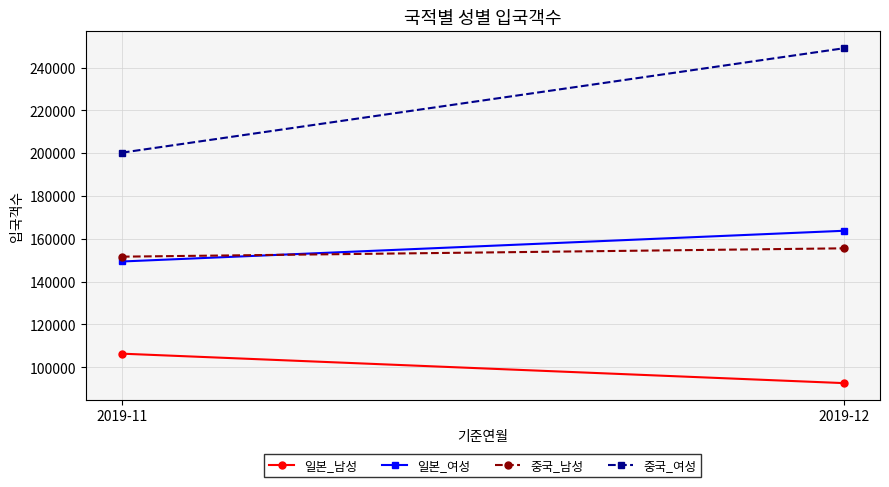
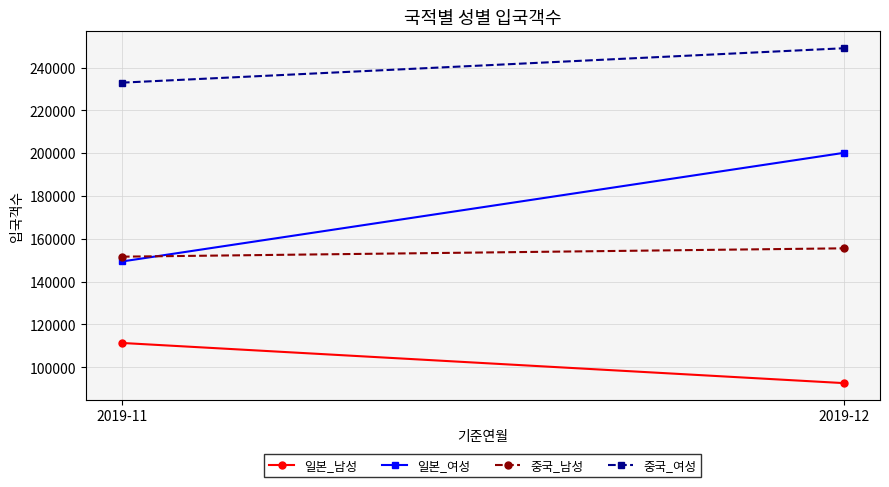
일본_남성, 2019-11: 106000 -> 111000
중국_여성, 2019-11: 200000 -> 233000
일본_여성, 2019-12: 164000 -> 200000
